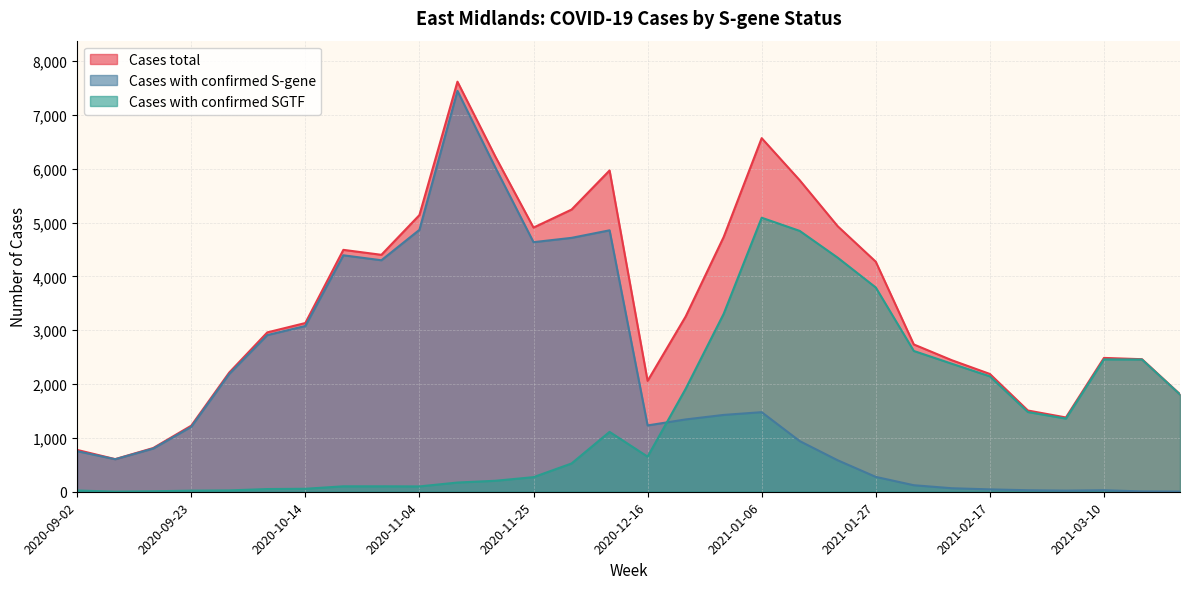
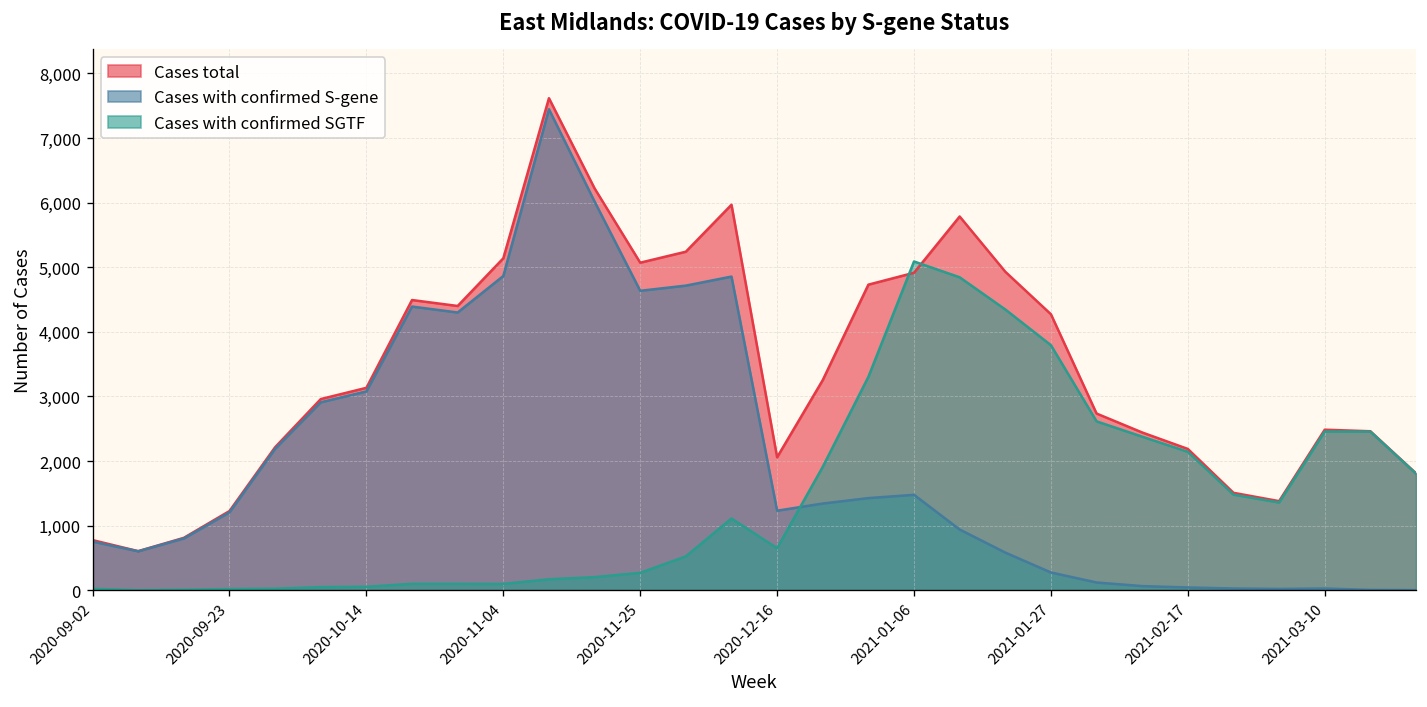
Cases total, 2020-11-25: 4,900 -> 5,100
Cases total, 2021-01-06: 6,600 -> 4,900
